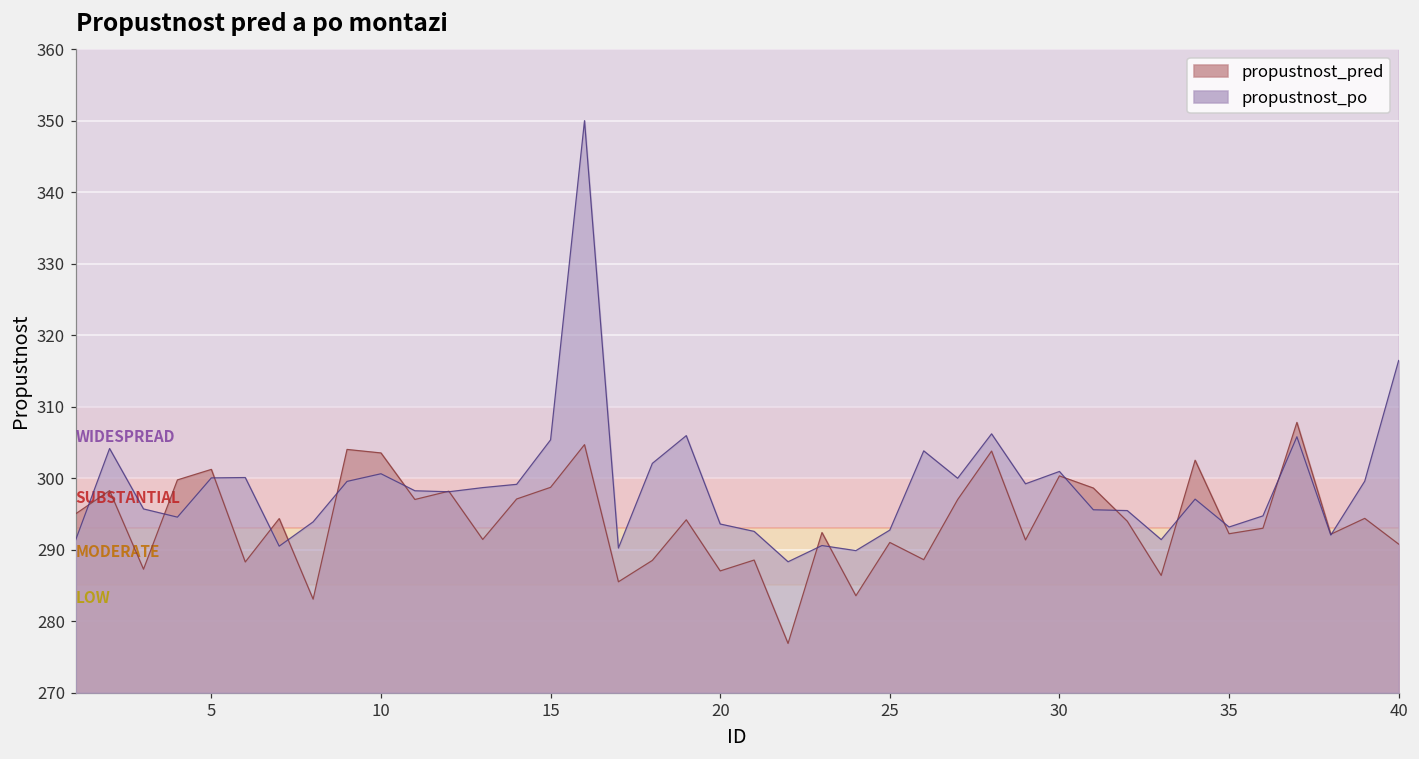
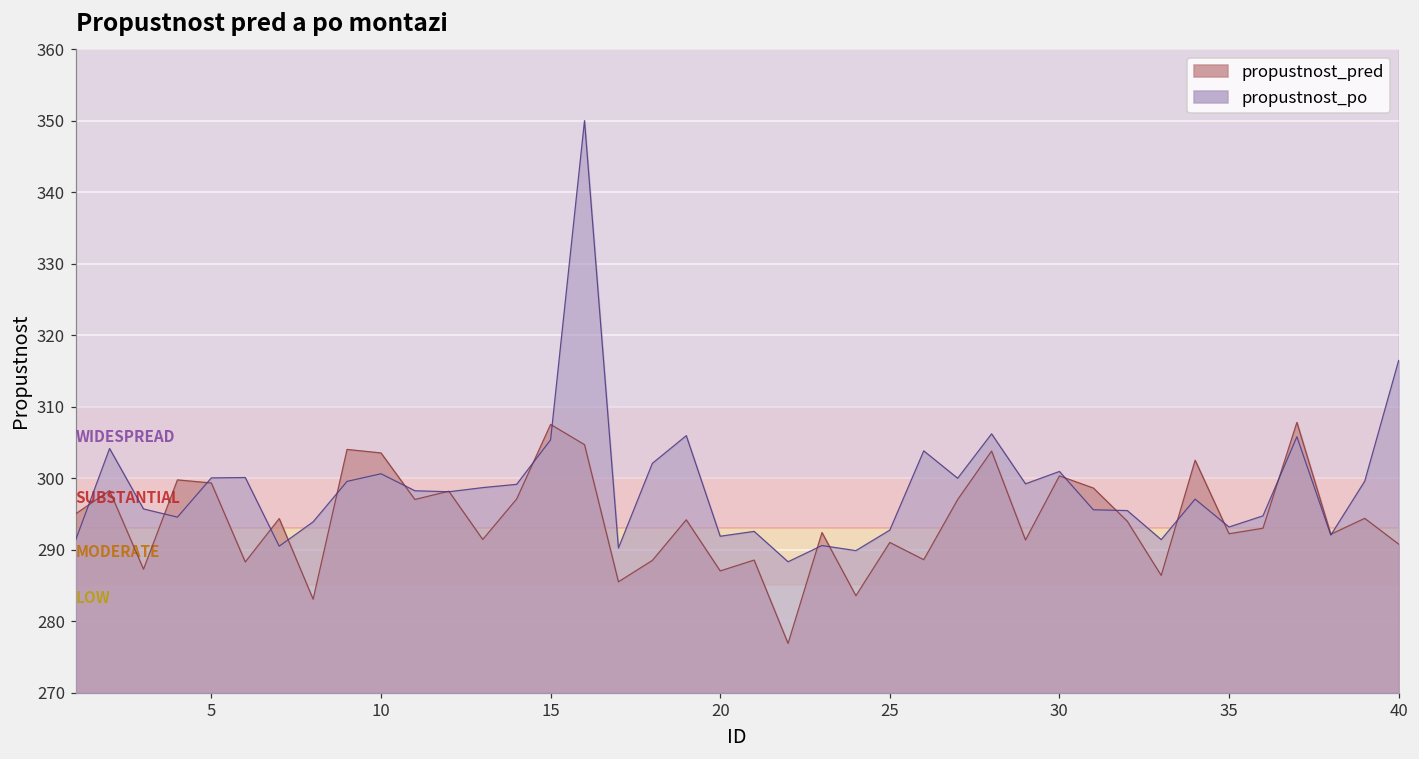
propustnost_pred, 5: 301 -> 299
propustnost_pred, 15: 299 -> 308
propustnost_po, 20: 294 -> 292
